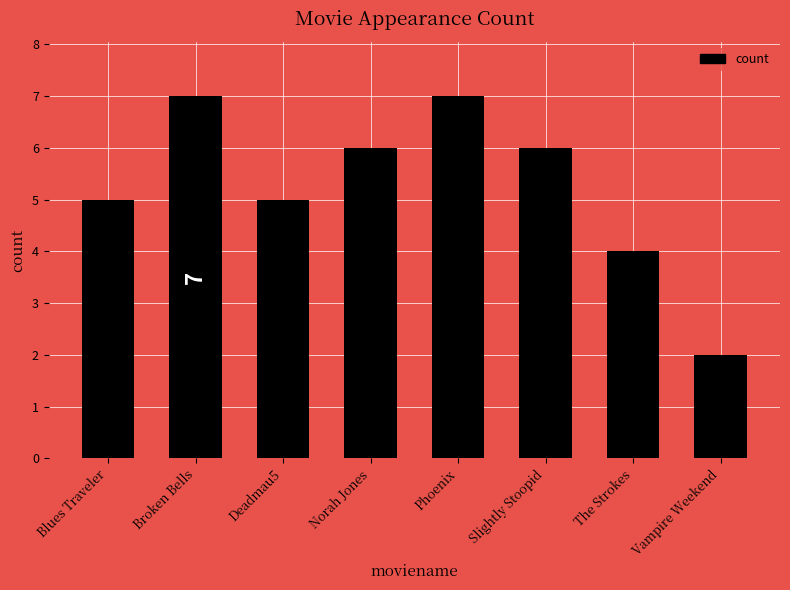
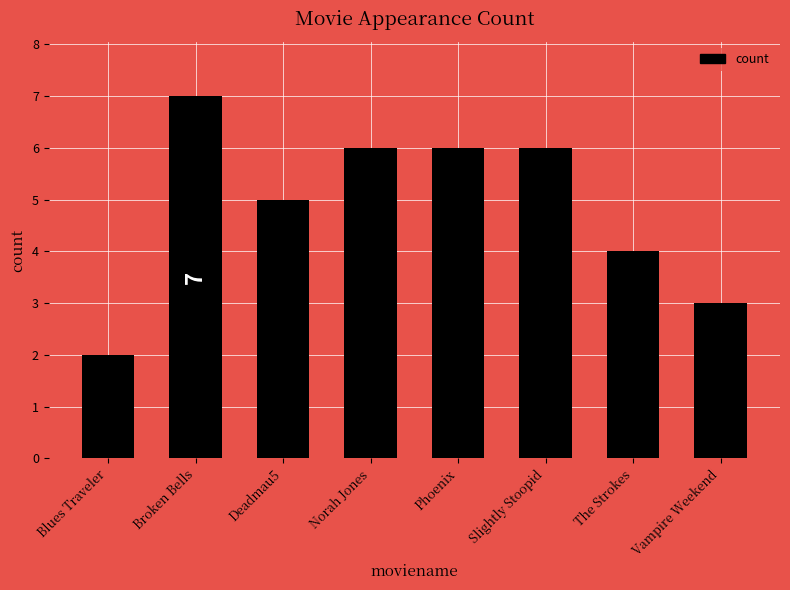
Blues Traveler: 5 -> 2
Phoenix: 7 -> 6
Vampire Weekend: 2 -> 3
